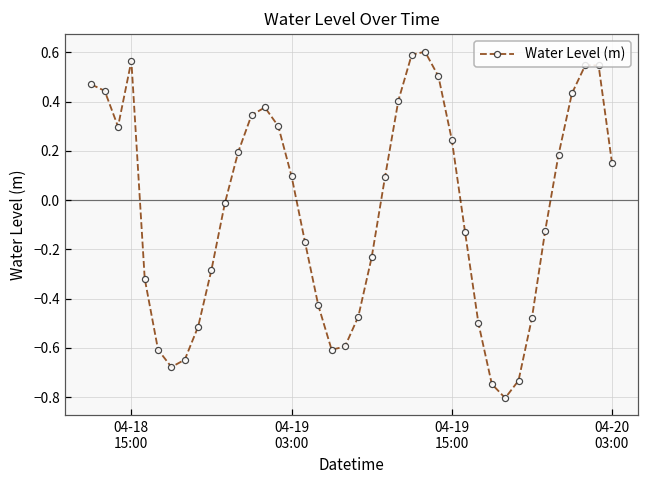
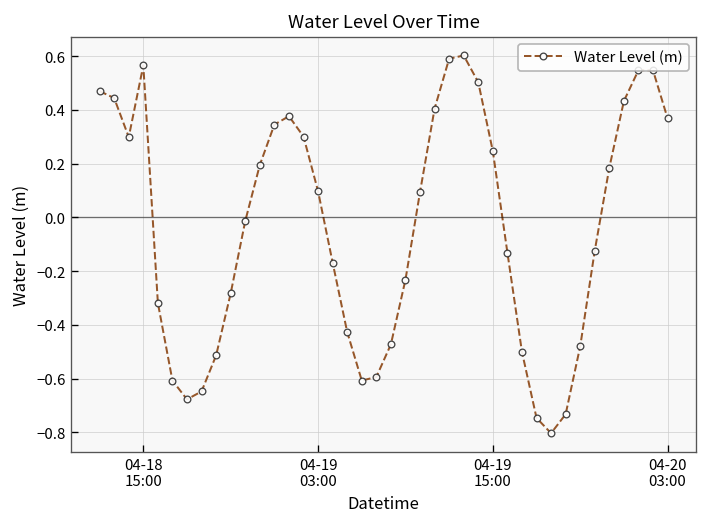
04-20 03:00: 0.15 -> 0.37
